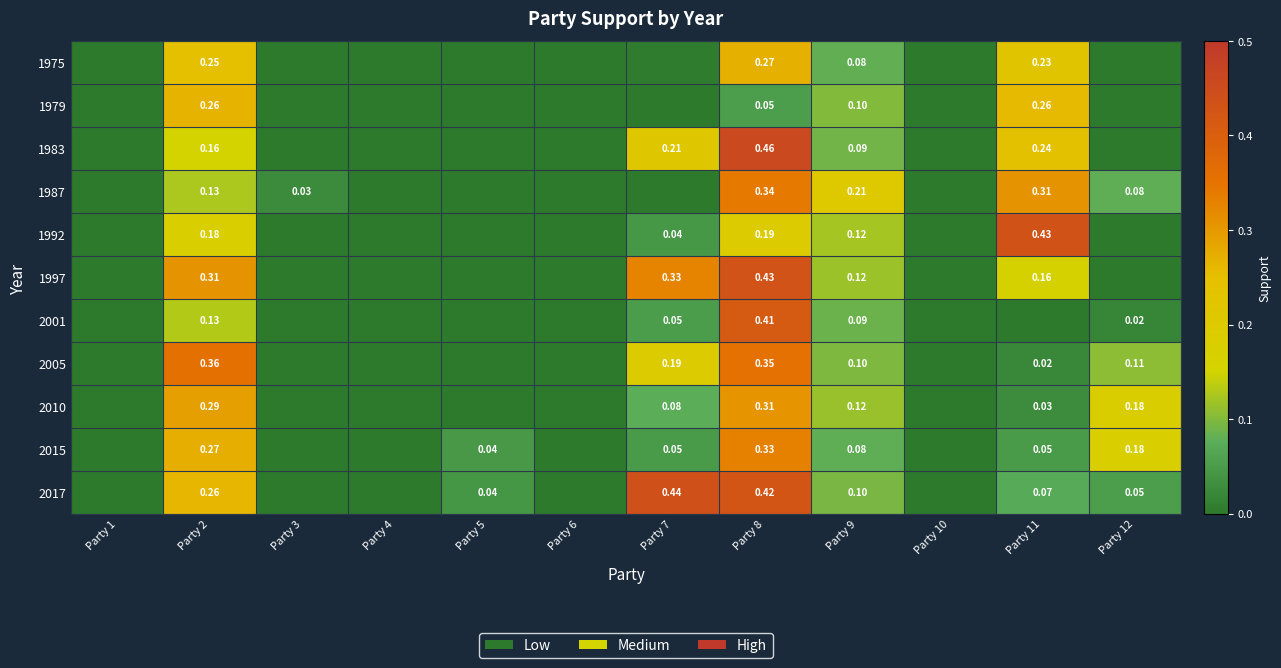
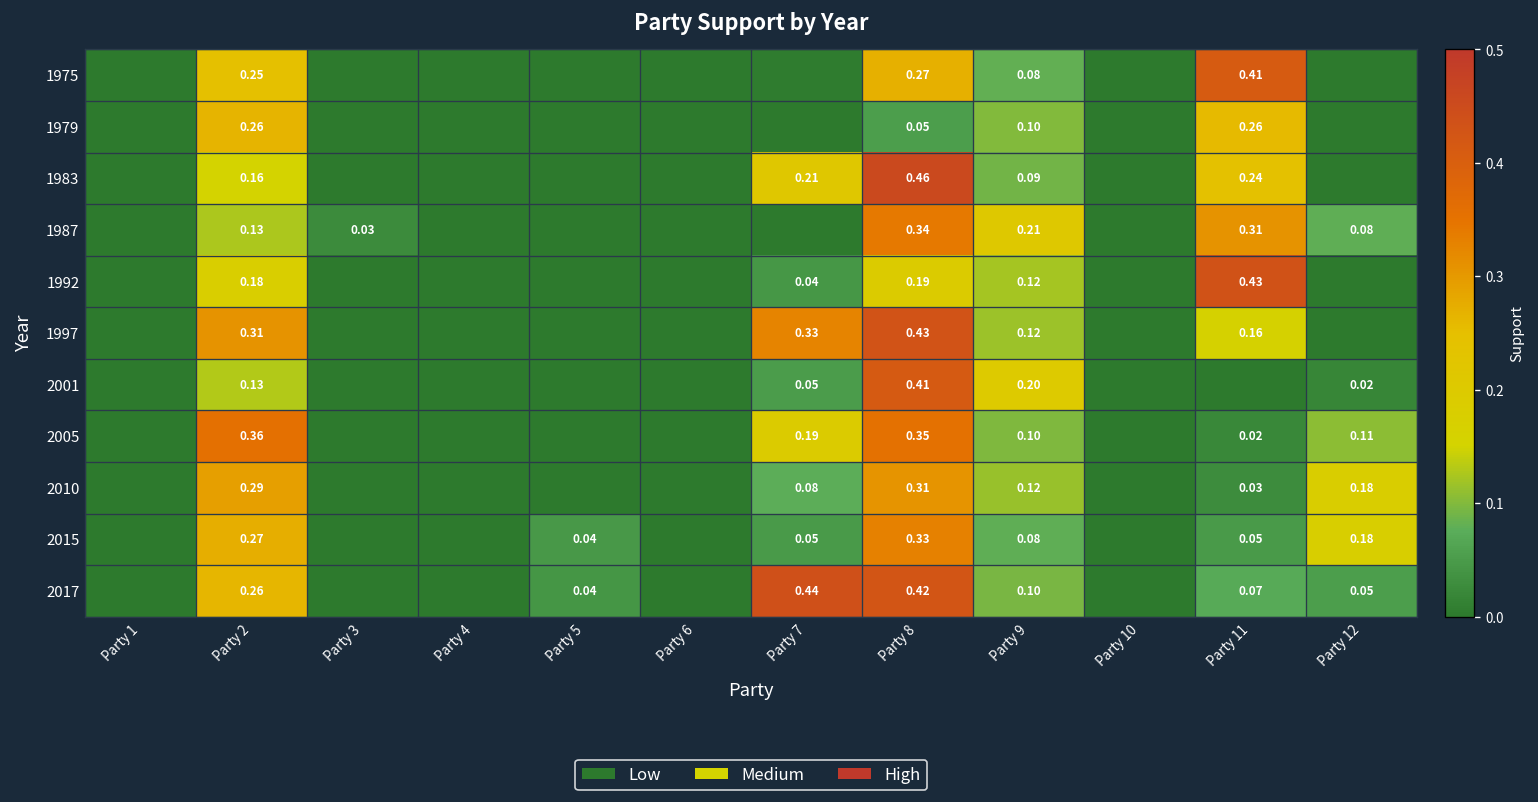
1975, Party 11: 0.23 -> 0.41
2001, Party 9: 0.09 -> 0.20
